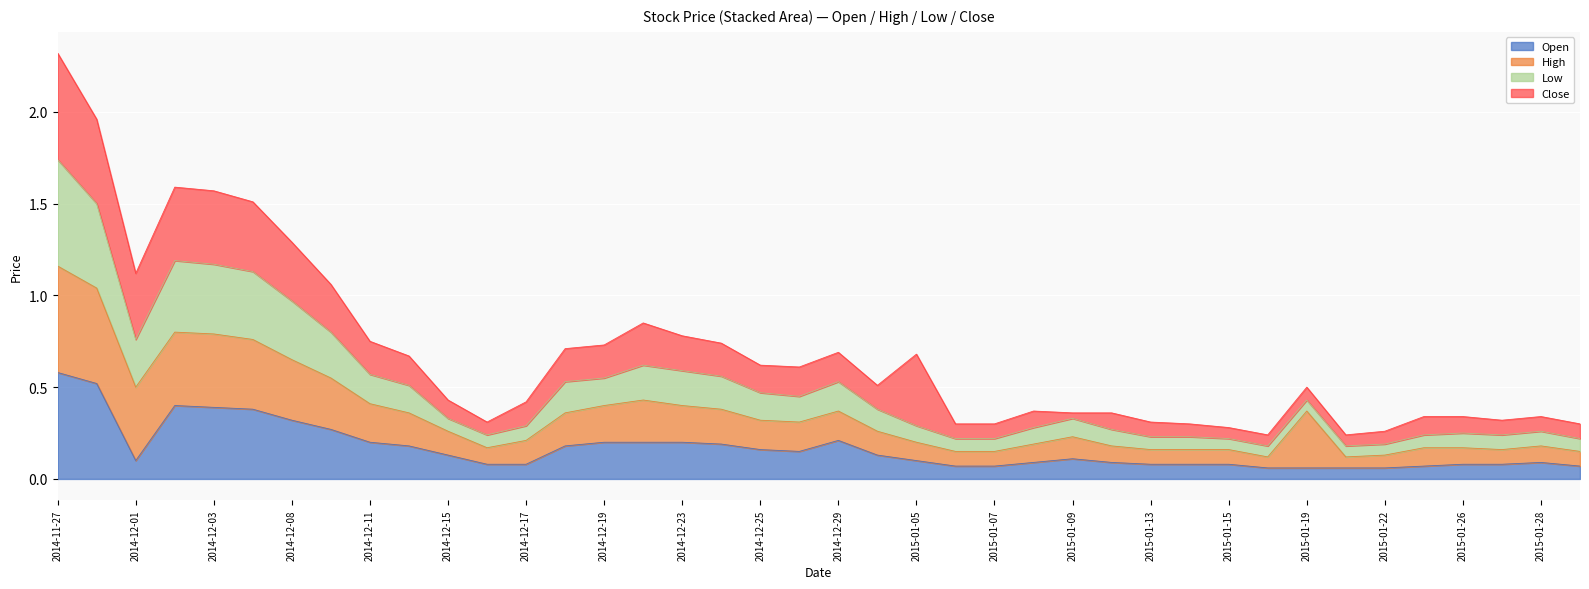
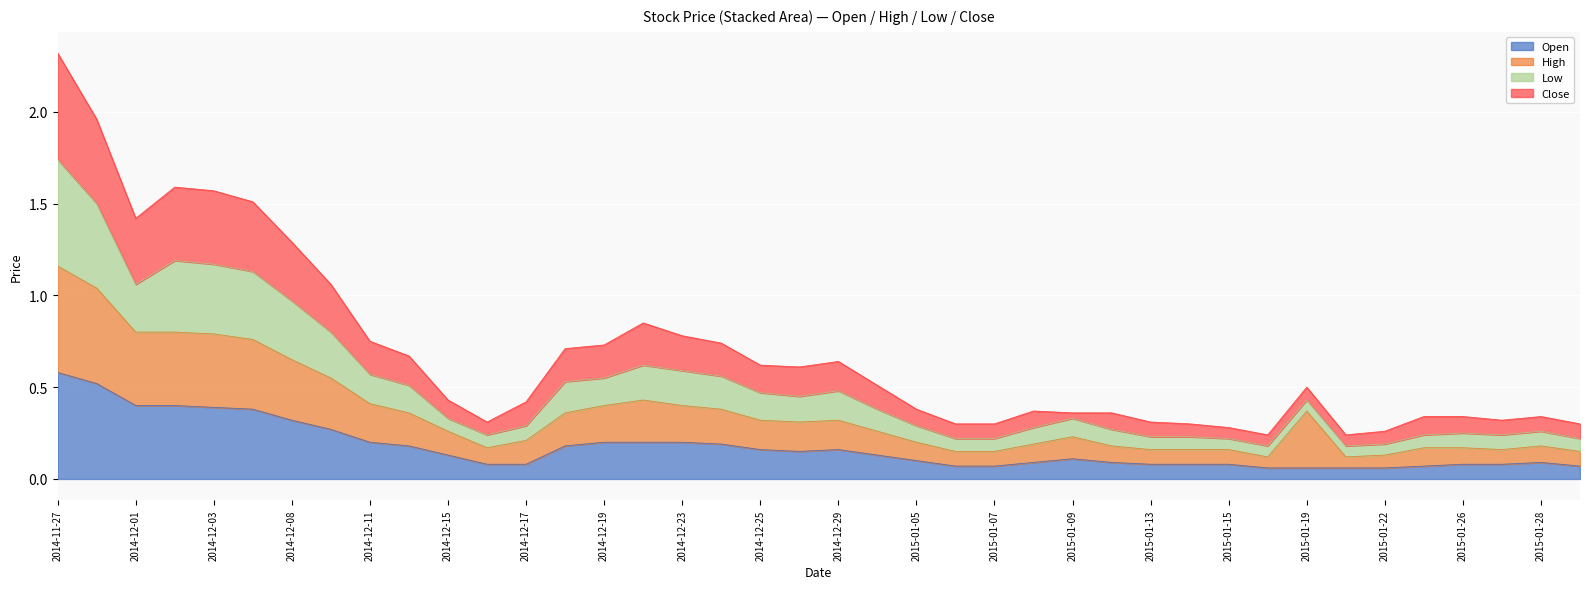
Open, 2014-12-01: 0.1 -> 0.4
Open, 2014-12-29: 0.21 -> 0.16
Close, 2015-01-05: 0.39 -> 0.09
